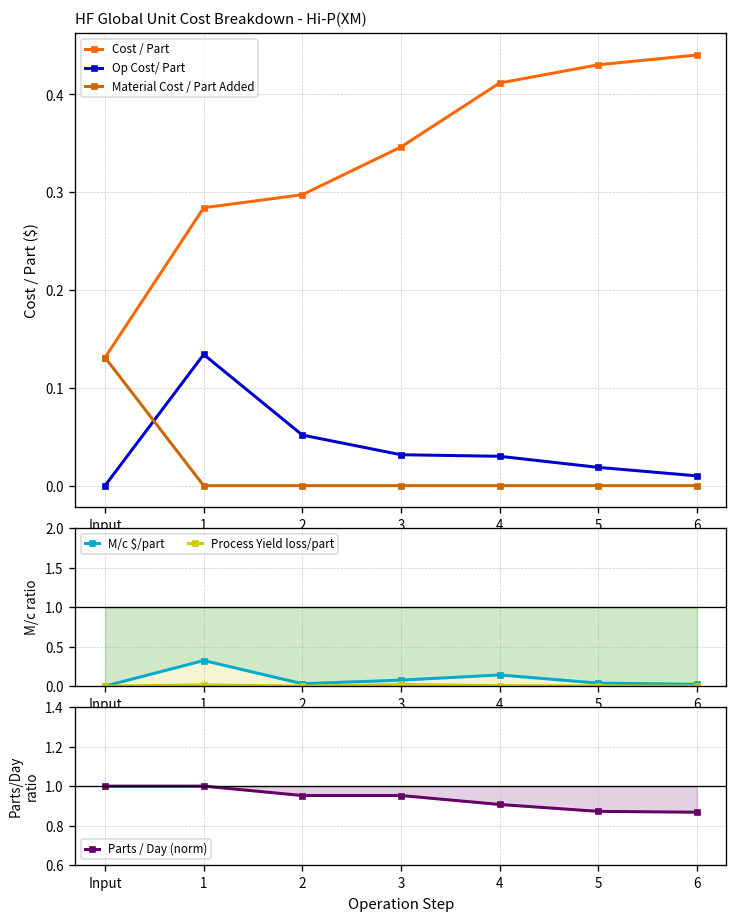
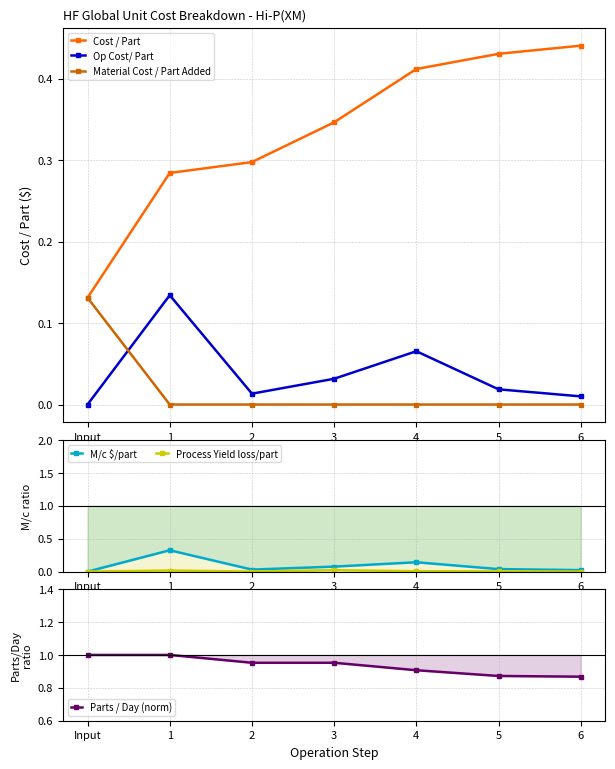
HF Global Unit Cost Breakdown - Hi-P(XM), Op Cost/ Part, 2: 0.05 -> 0.01
HF Global Unit Cost Breakdown - Hi-P(XM), Op Cost/ Part, 4: 0.03 -> 0.07
